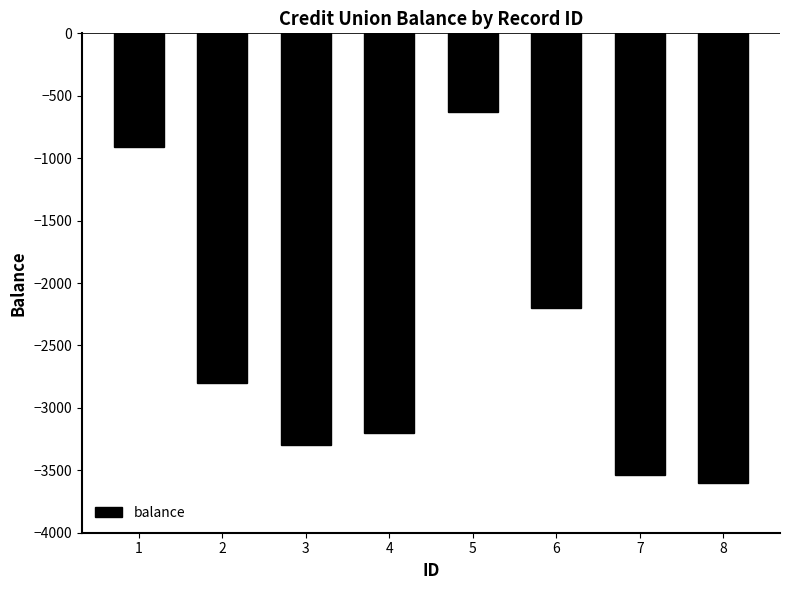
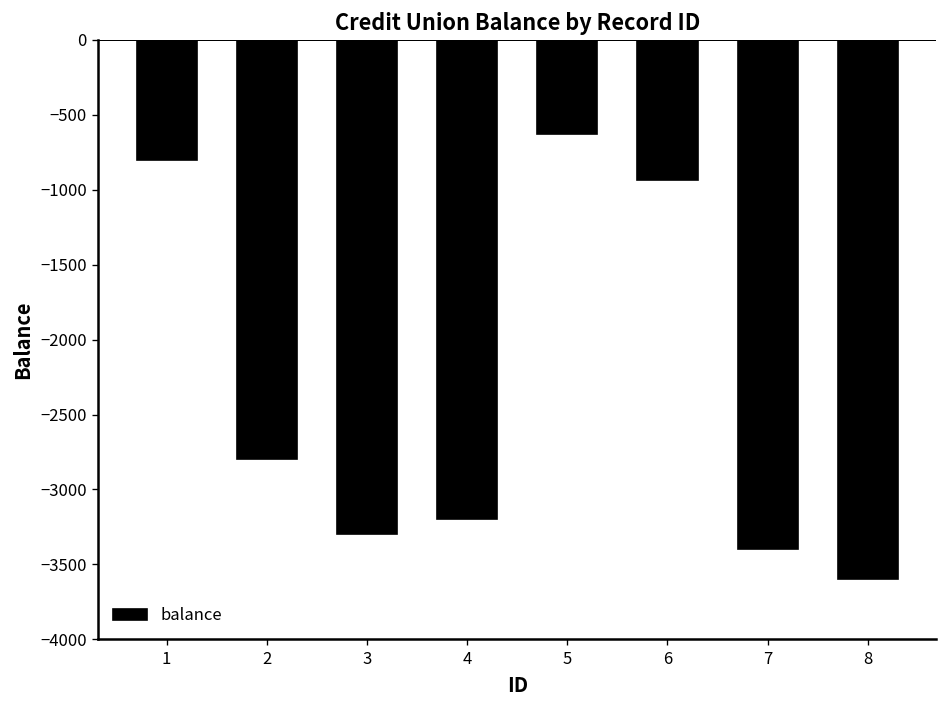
1: -910 -> -800
6: -2200 -> -940
7: -3540 -> -3400
